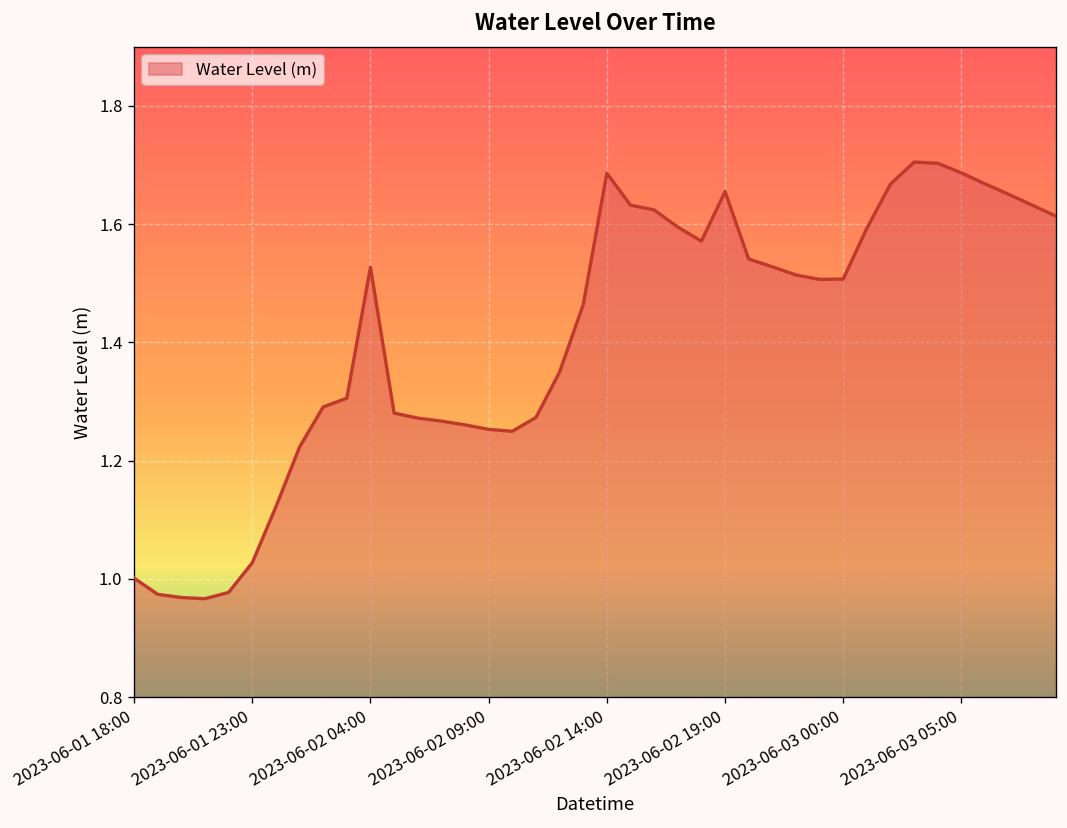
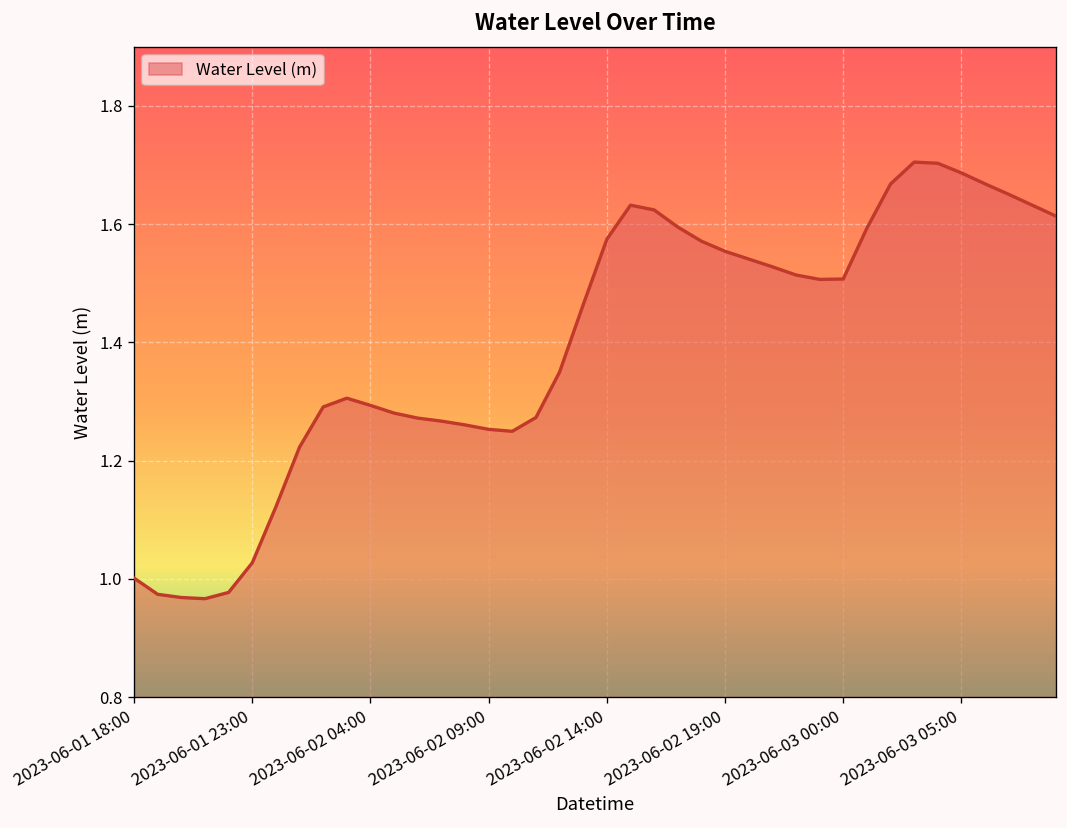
2023-06-02 04:00: 1.53 -> 1.29
2023-06-02 14:00: 1.69 -> 1.57
2023-06-02 19:00: 1.65 -> 1.55
